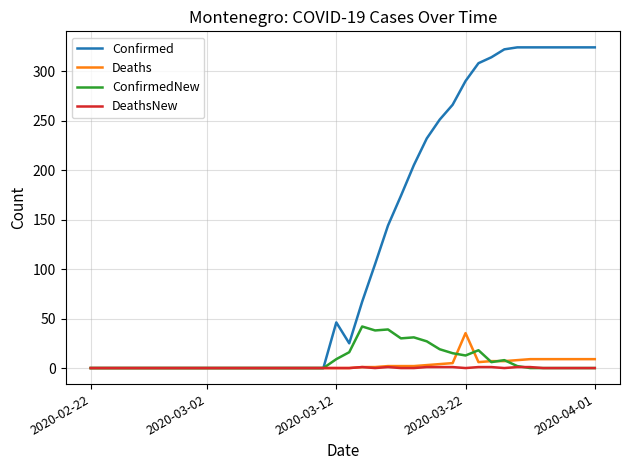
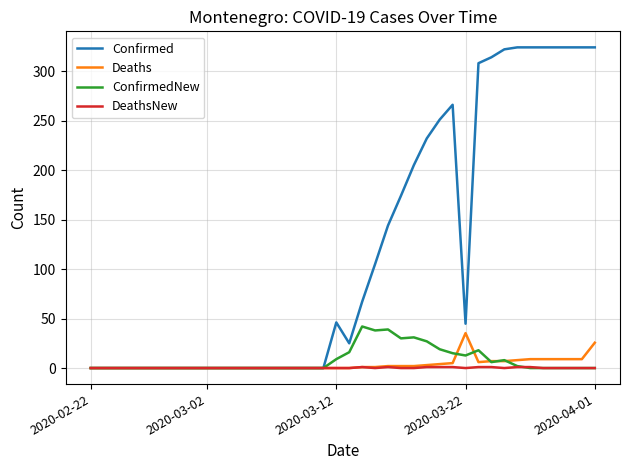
Confirmed, 2020-03-22: 290 -> 40
Deaths, 2020-04-01: 10 -> 30
